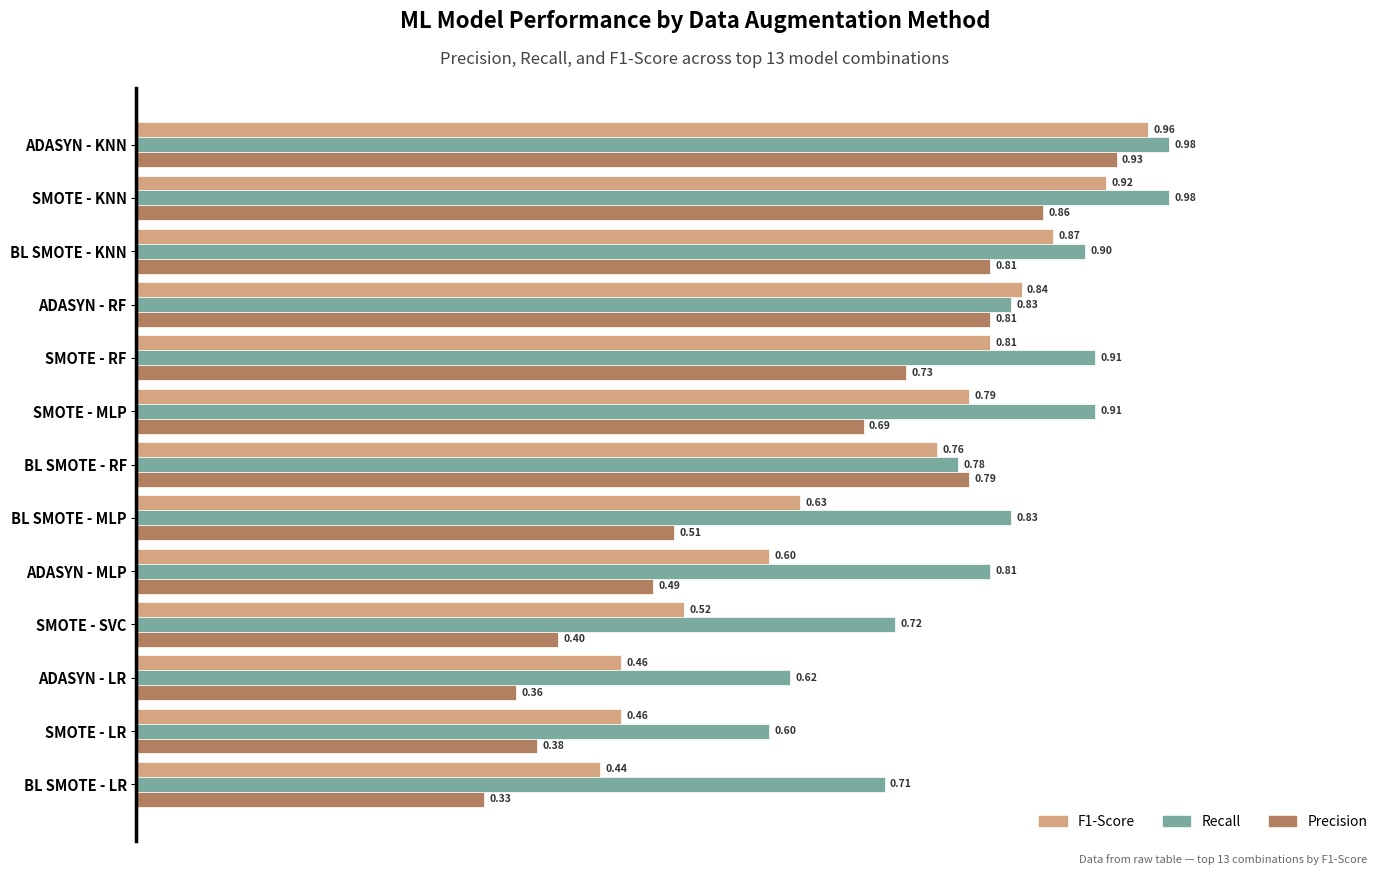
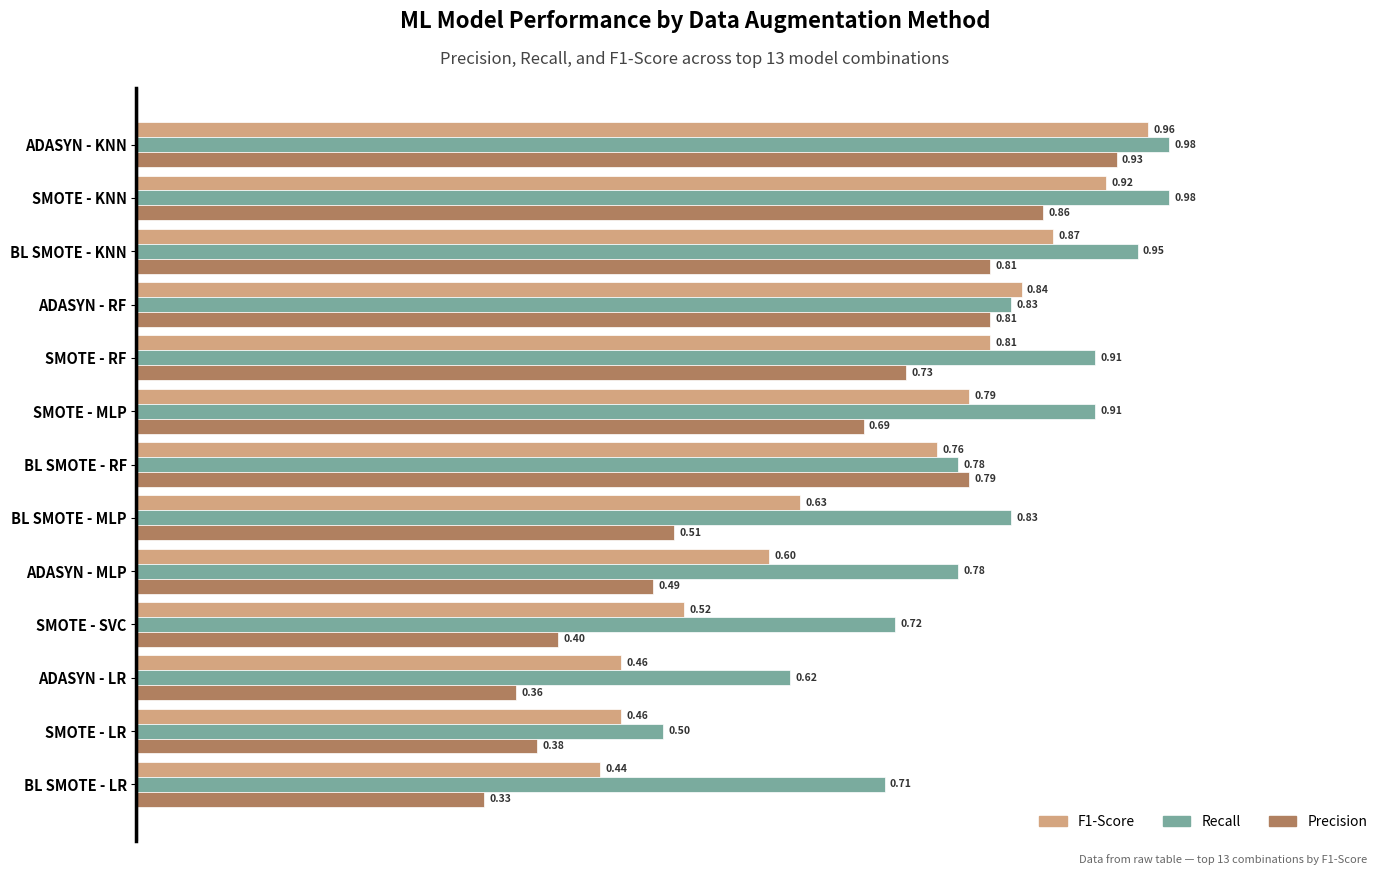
Recall, BL SMOTE - KNN: 0.90 -> 0.95
Recall, ADASYN - MLP: 0.81 -> 0.78
Recall, SMOTE - LR: 0.60 -> 0.50
